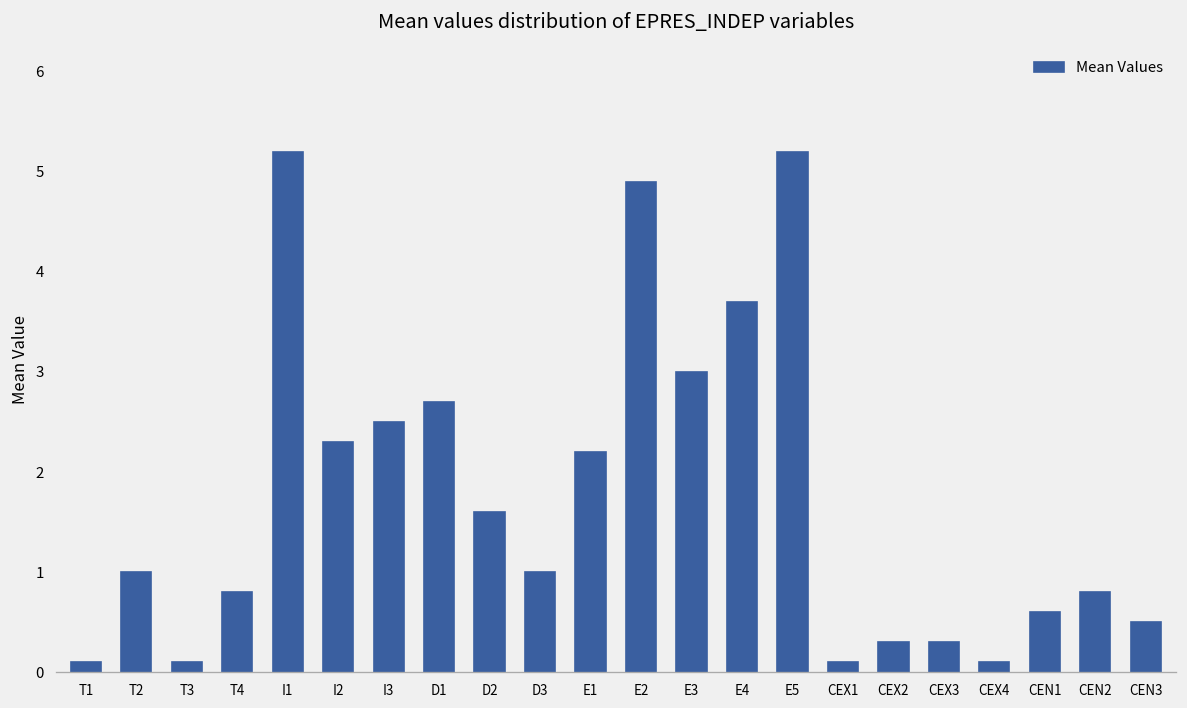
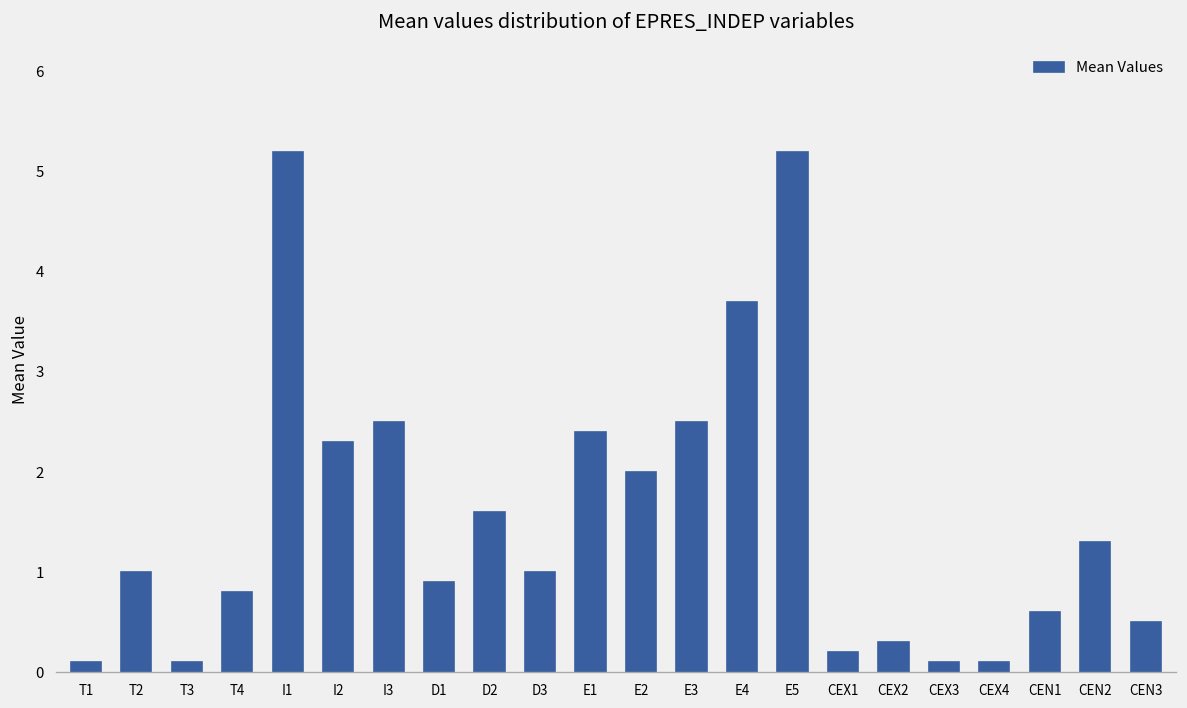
D1: 2.7 -> 0.9
E1: 2.2 -> 2.4
E2: 4.9 -> 2.0
E3: 3.0 -> 2.5
CEX1: 0.1 -> 0.2
CEX3: 0.3 -> 0.1
CEN2: 0.8 -> 1.3
